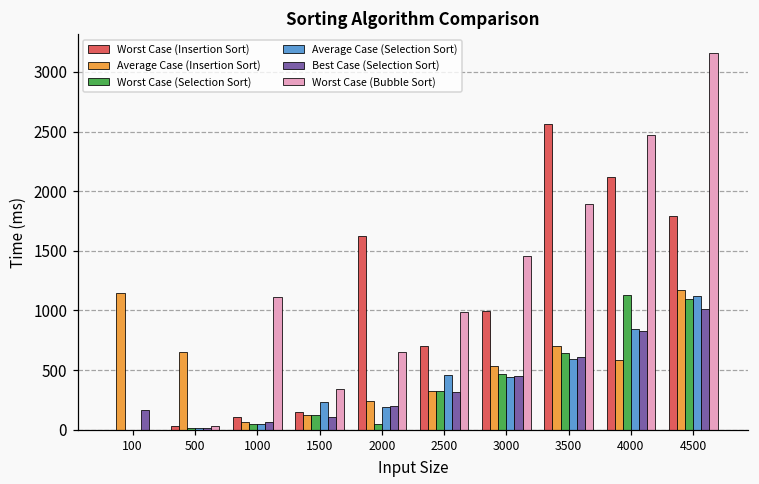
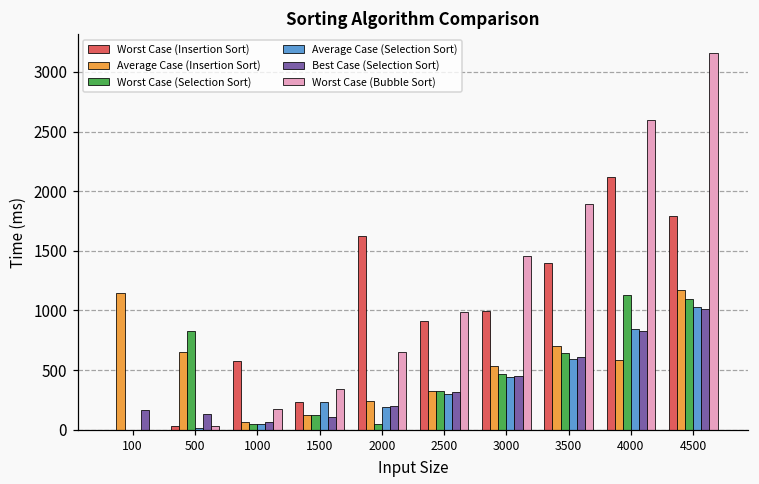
Worst Case (Selection Sort), 500: 20 -> 830
Best Case (Selection Sort), 500: 20 -> 130
Worst Case (Insertion Sort), 1000: 110 -> 570
Worst Case (Bubble Sort), 1000: 1110 -> 170
Worst Case (Insertion Sort), 1500: 150 -> 240
Worst Case (Insertion Sort), 2500: 700 -> 910
Average Case (Selection Sort), 2500: 460 -> 300
Worst Case (Insertion Sort), 3500: 2570 -> 1400
Worst Case (Bubble Sort), 4000: 2470 -> 2590
Average Case (Selection Sort), 4500: 1120 -> 1030
